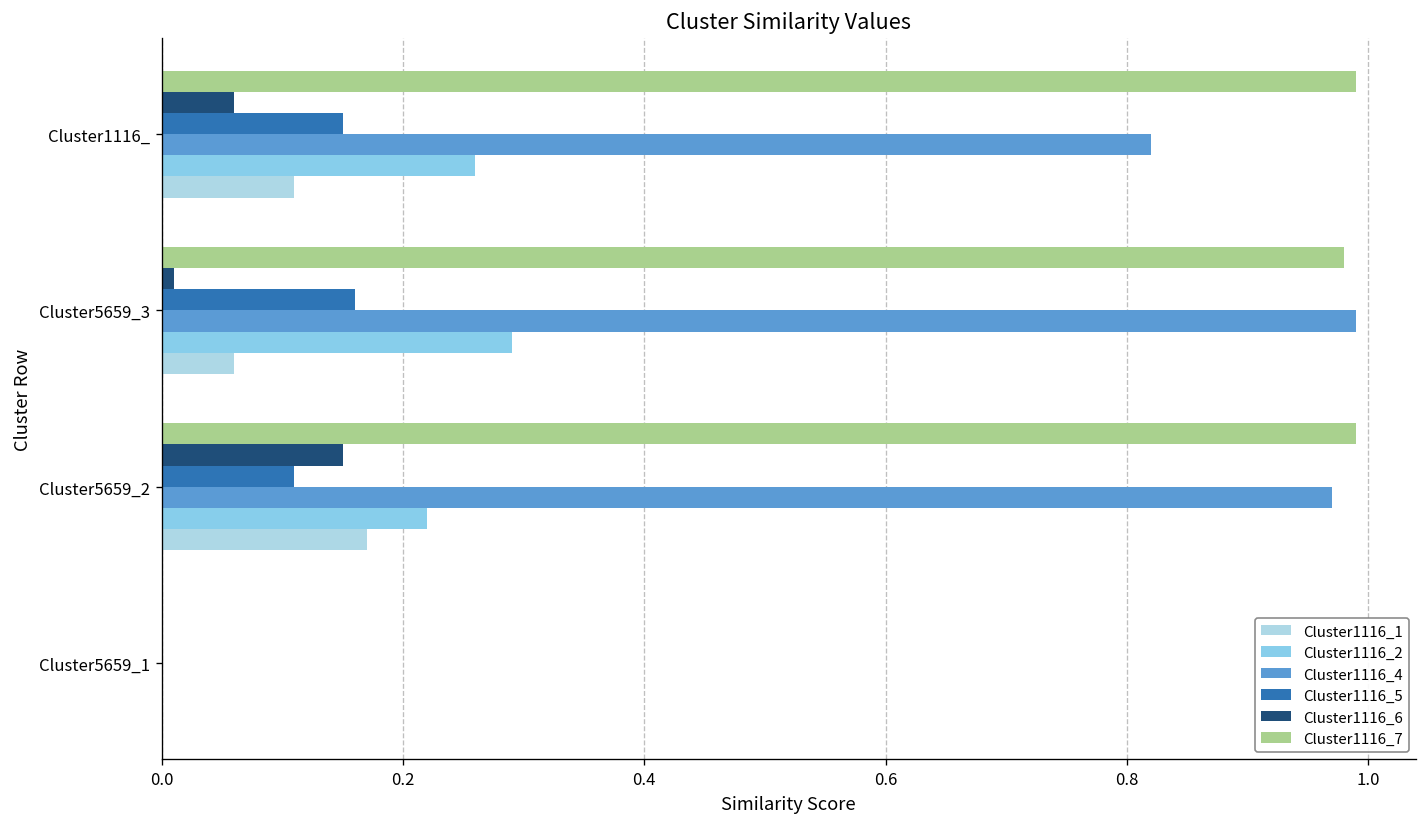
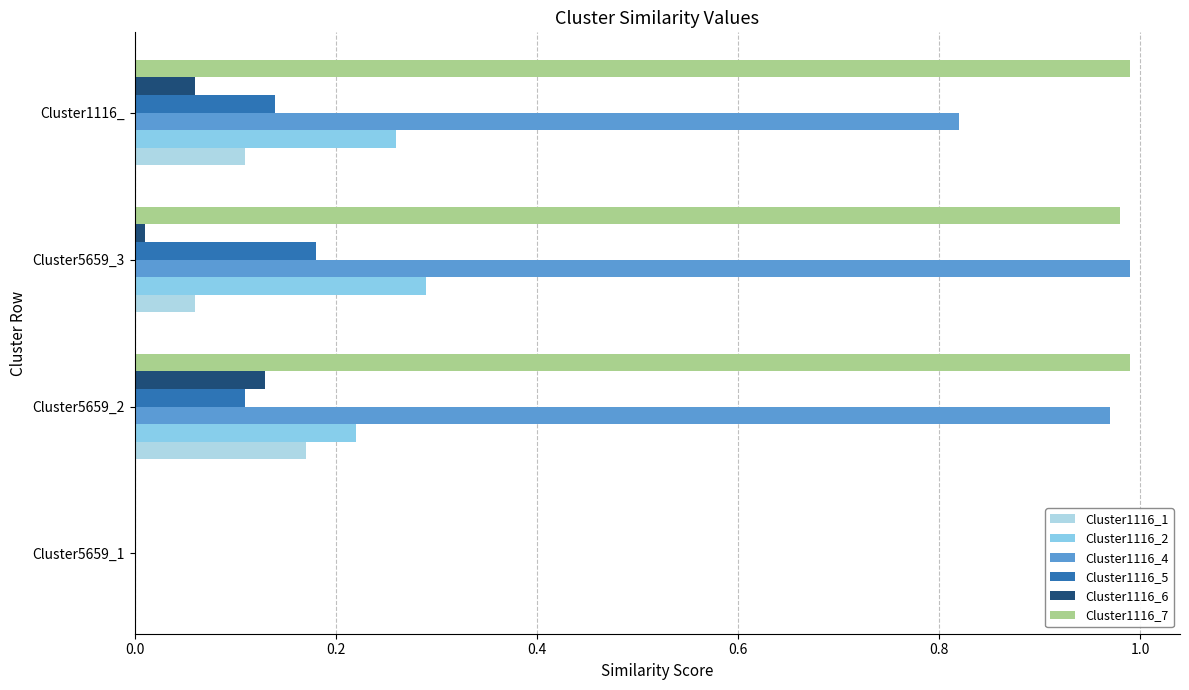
Cluster1116_5, Cluster1116_: 0.15 -> 0.14
Cluster1116_5, Cluster5659_3: 0.16 -> 0.18
Cluster1116_6, Cluster5659_2: 0.15 -> 0.13
